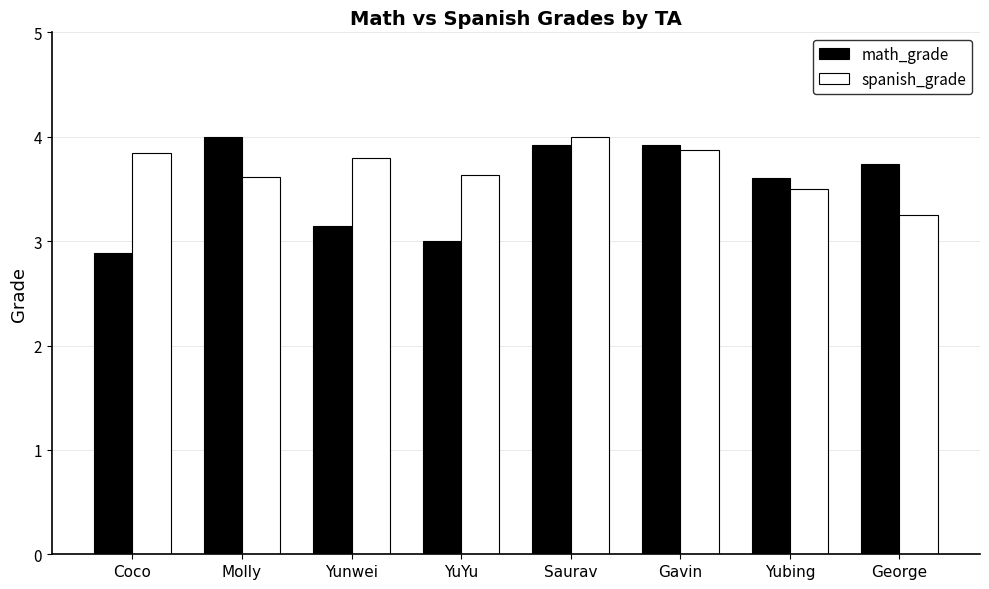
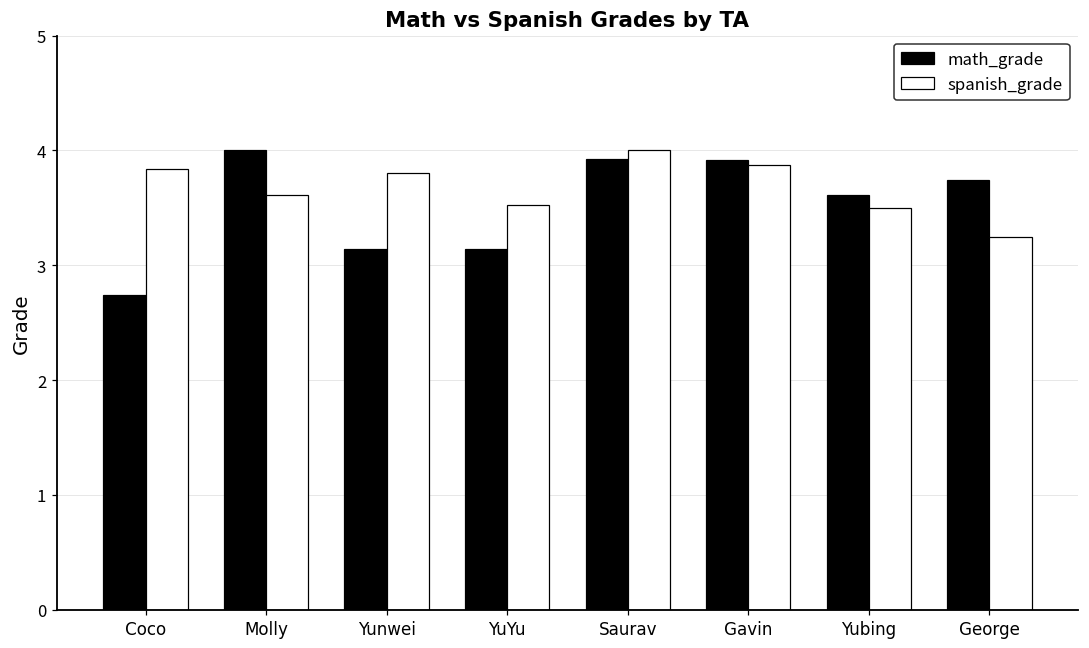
math_grade, Coco: 2.88 -> 2.74
math_grade, YuYu: 3.00 -> 3.14
spanish_grade, YuYu: 3.63 -> 3.52
